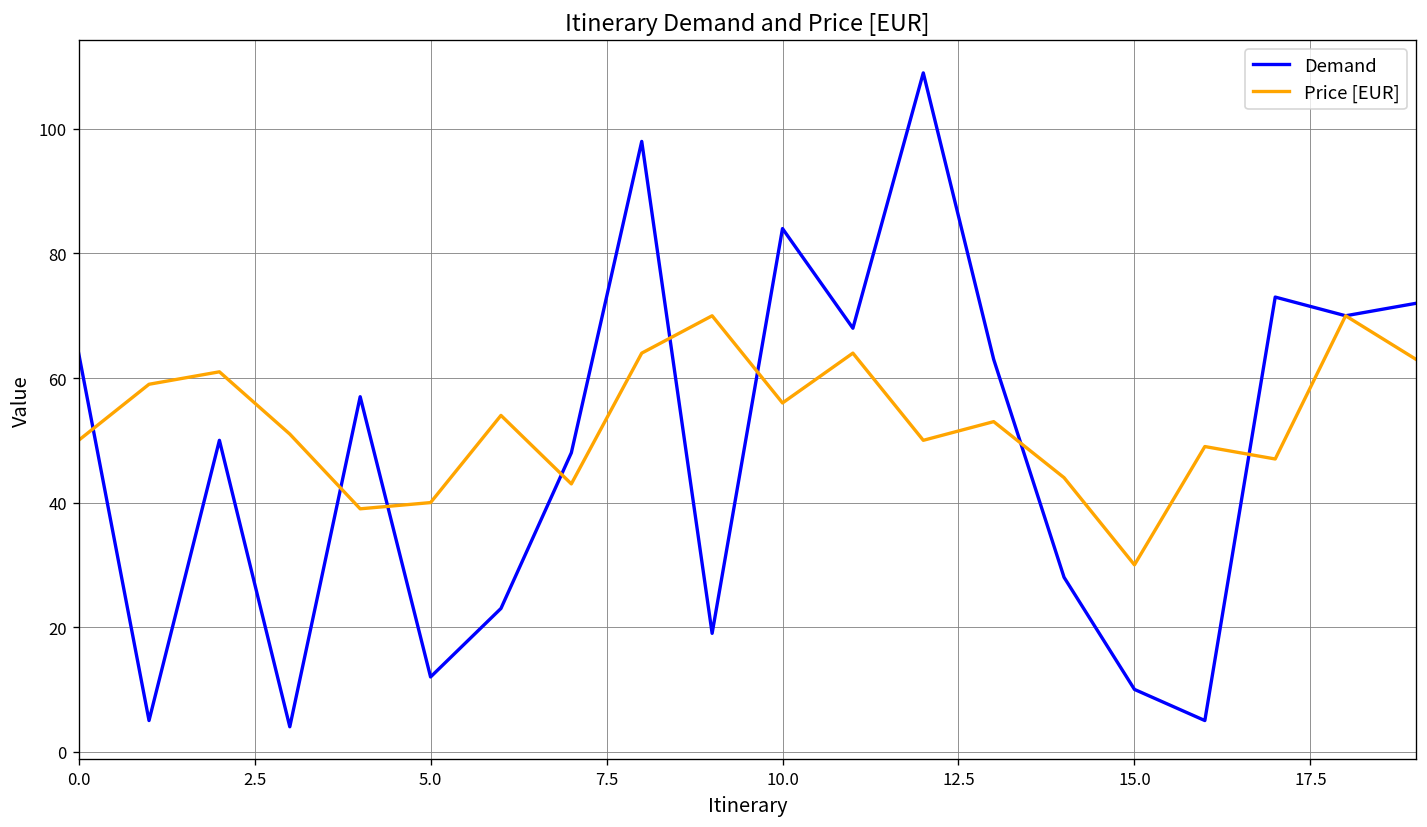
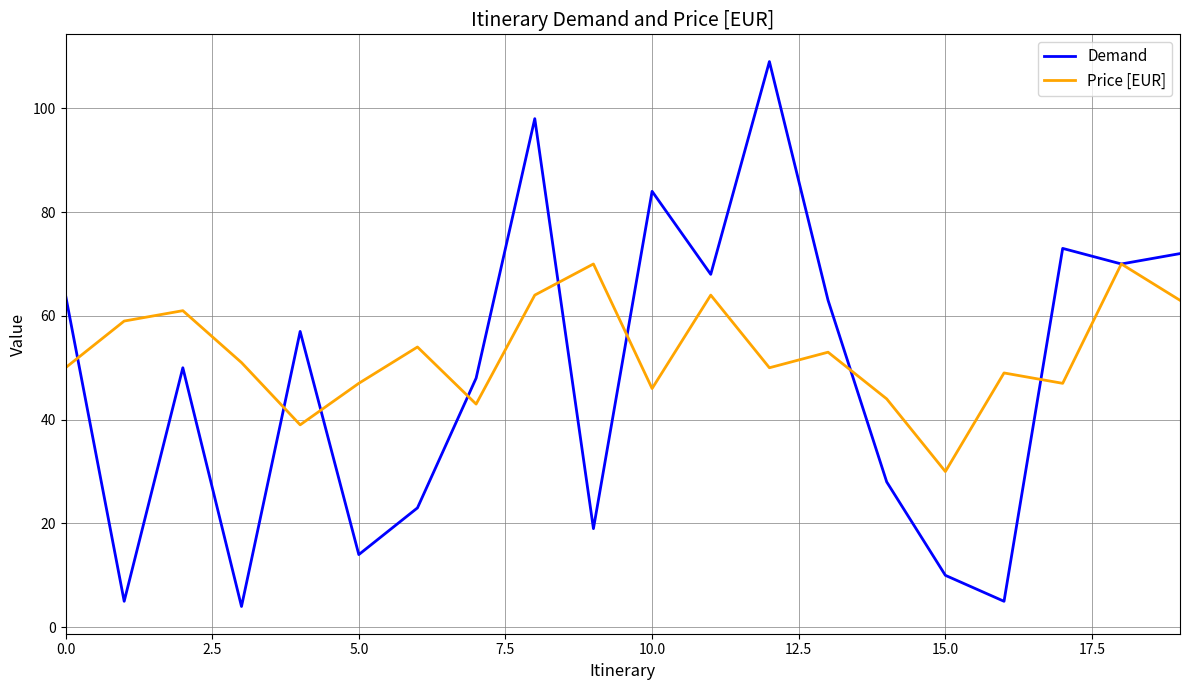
Demand, 5.0: 12 -> 14
Price [EUR], 5.0: 40 -> 47
Price [EUR], 10.0: 56 -> 46
